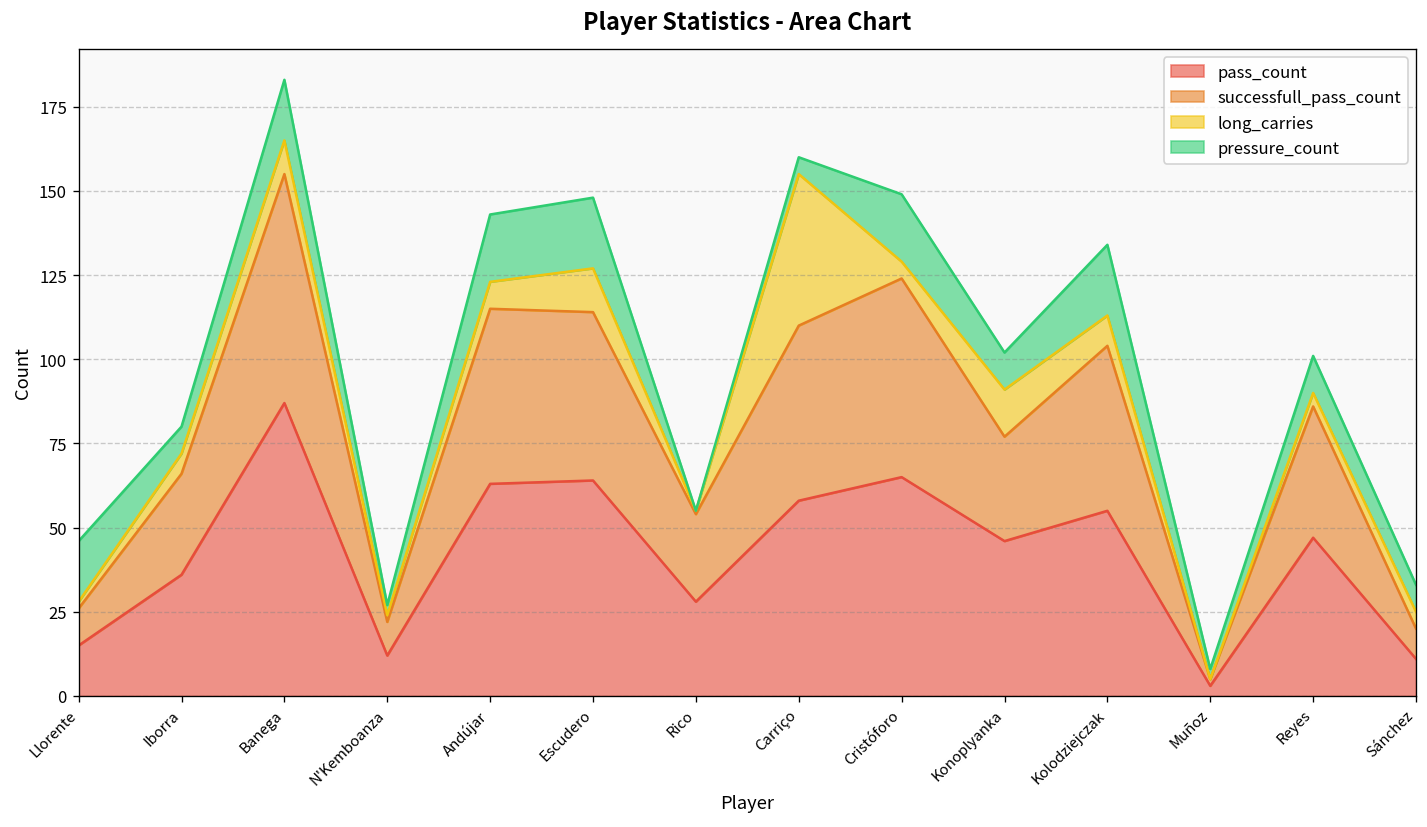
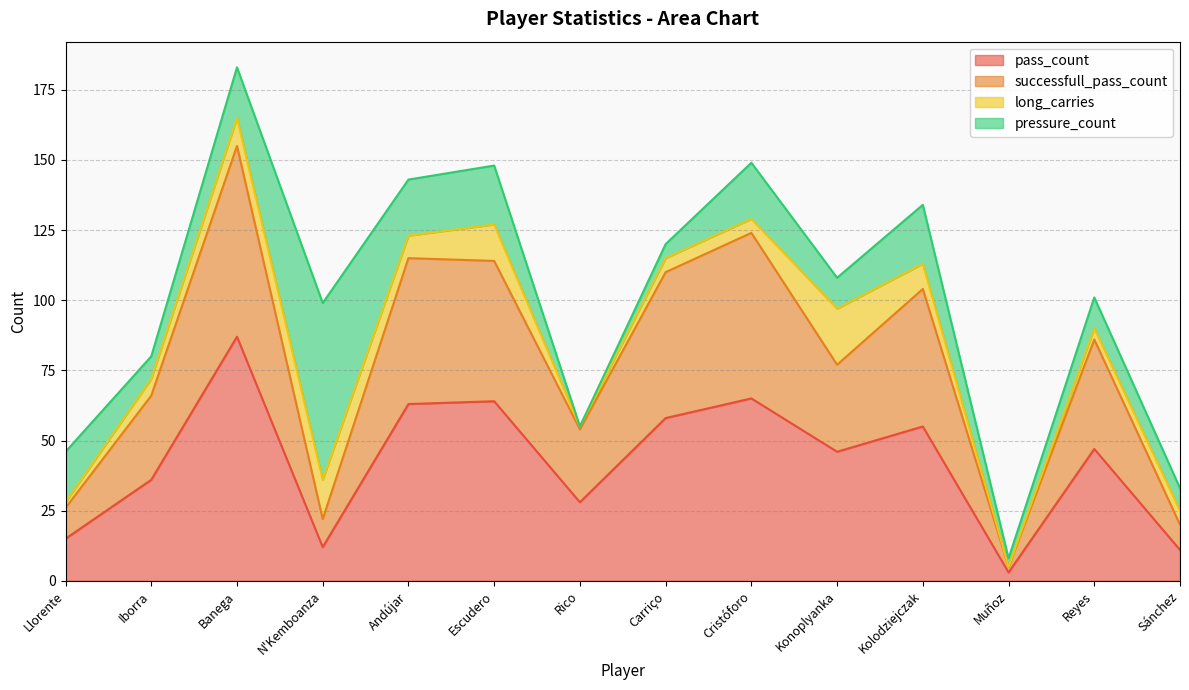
long_carries, N'Kemboanza: 2 -> 14
pressure_count, N'Kemboanza: 3 -> 63
long_carries, Carriço: 45 -> 5
long_carries, Konoplyanka: 14 -> 20
